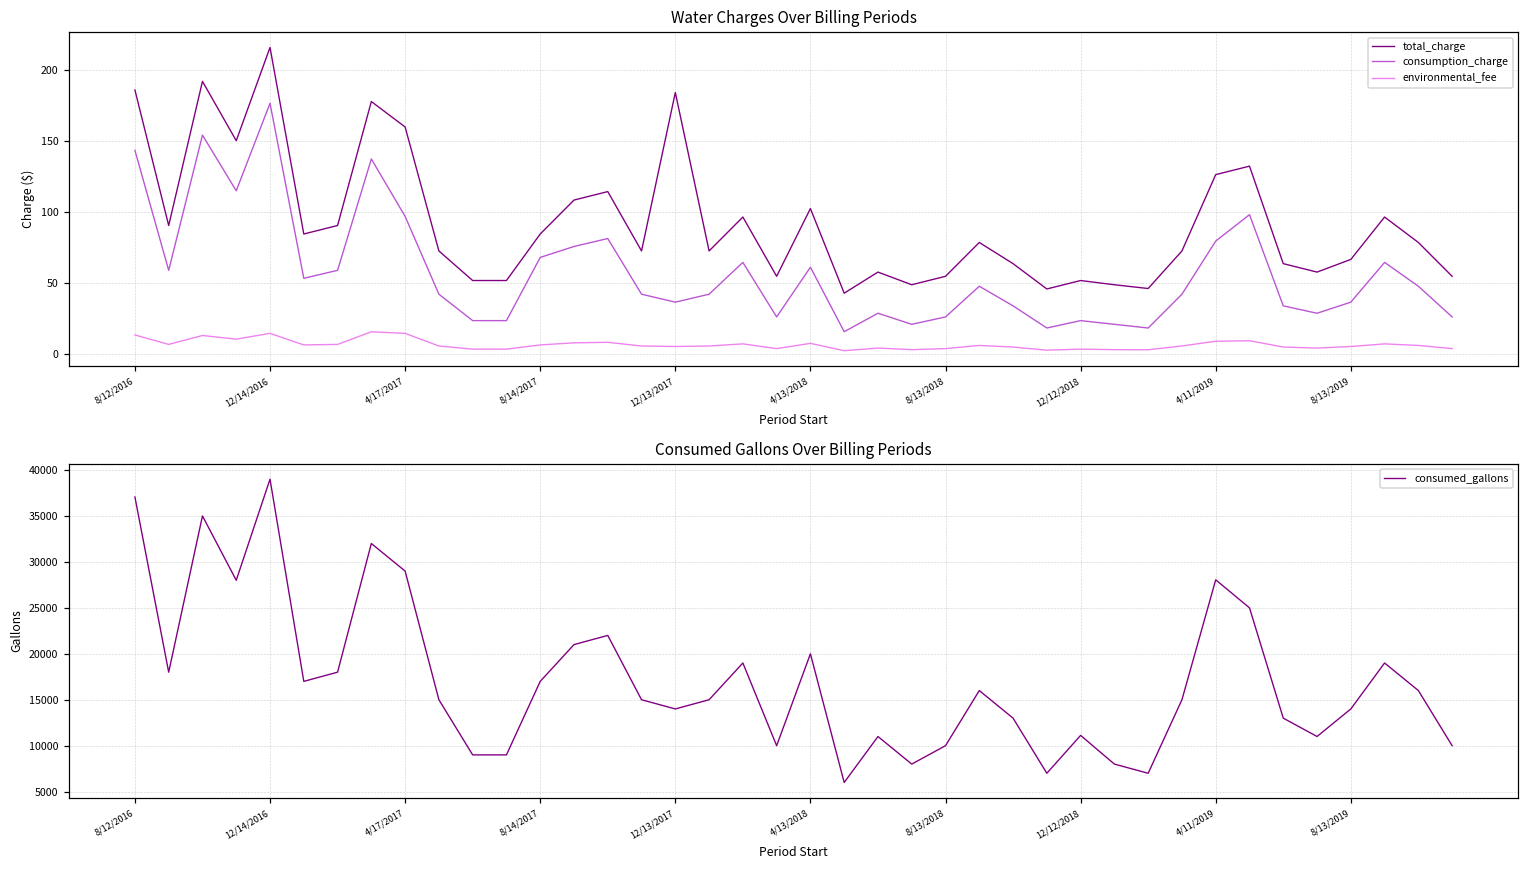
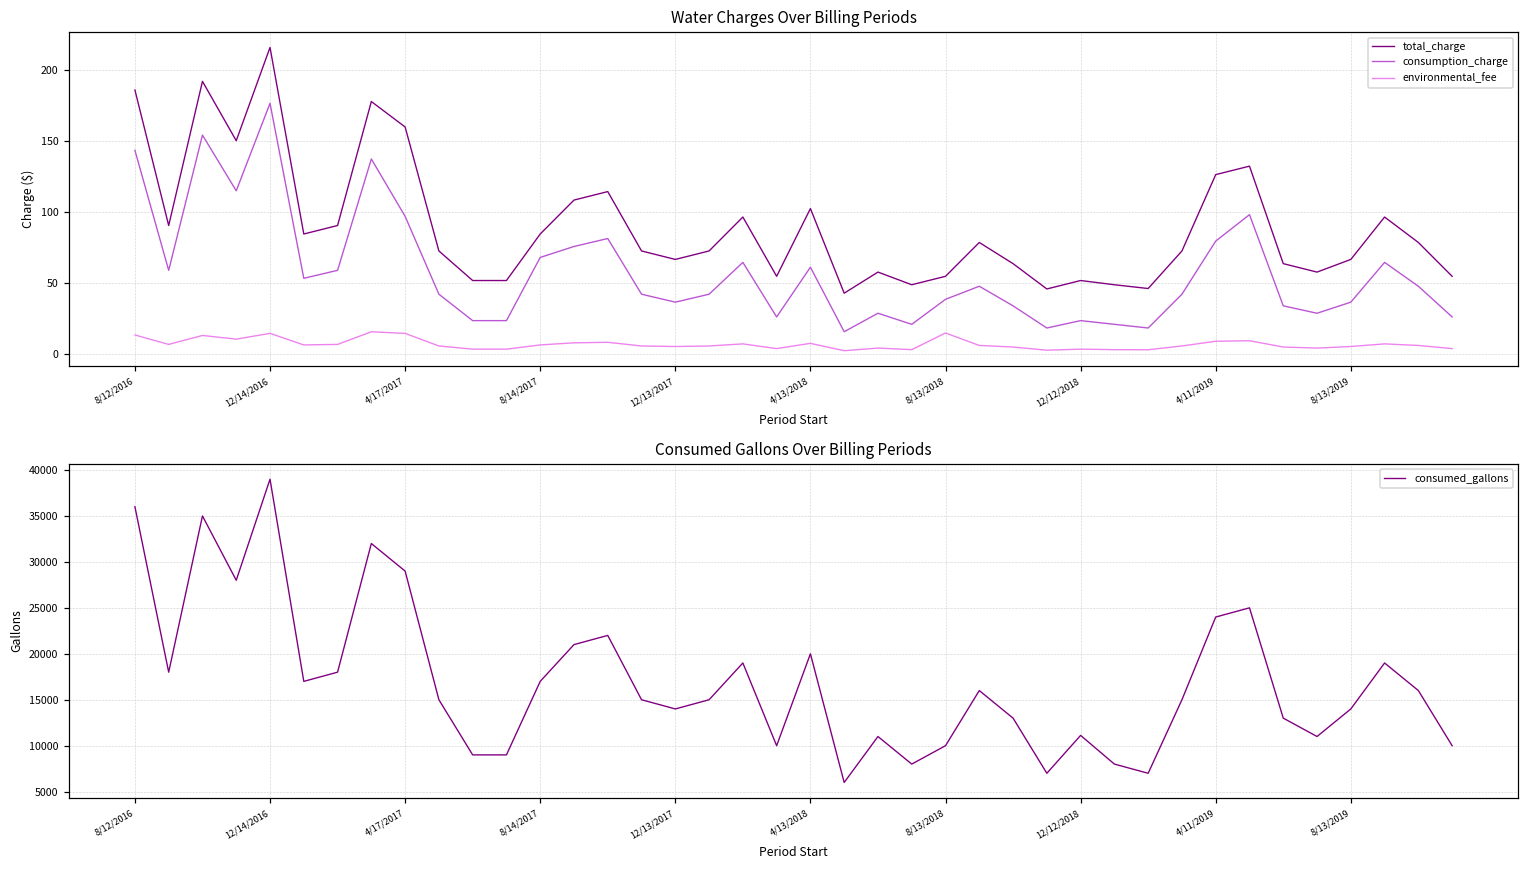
Water Charges Over Billing Periods, total_charge, 12/13/2017: 184 -> 66
Water Charges Over Billing Periods, consumption_charge, 8/13/2018: 26 -> 38
Water Charges Over Billing Periods, environmental_fee, 8/13/2018: 4 -> 15
Consumed Gallons Over Billing Periods, 8/12/2016: 37000 -> 36000
Consumed Gallons Over Billing Periods, 4/11/2019: 28000 -> 24000
